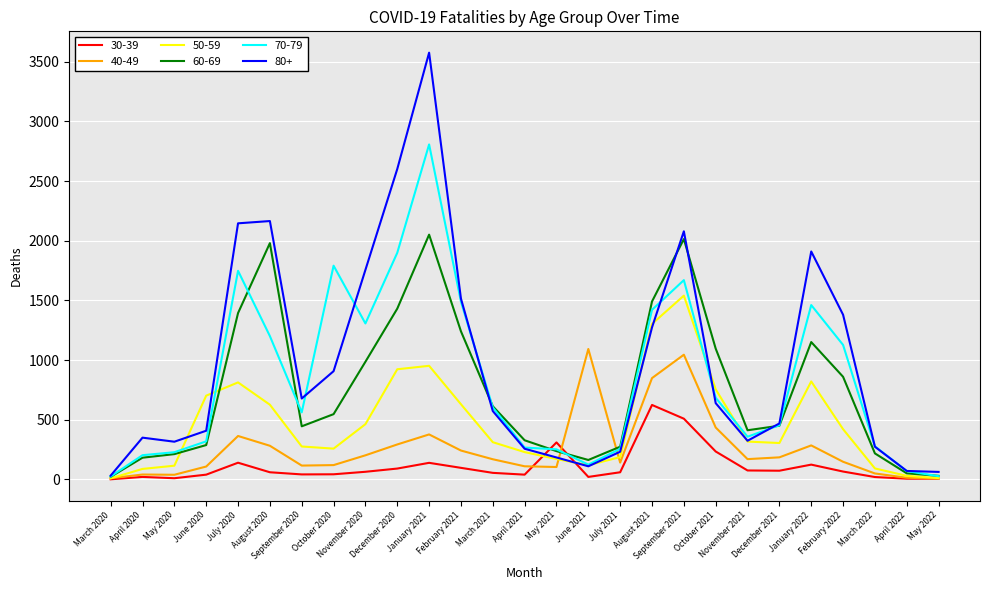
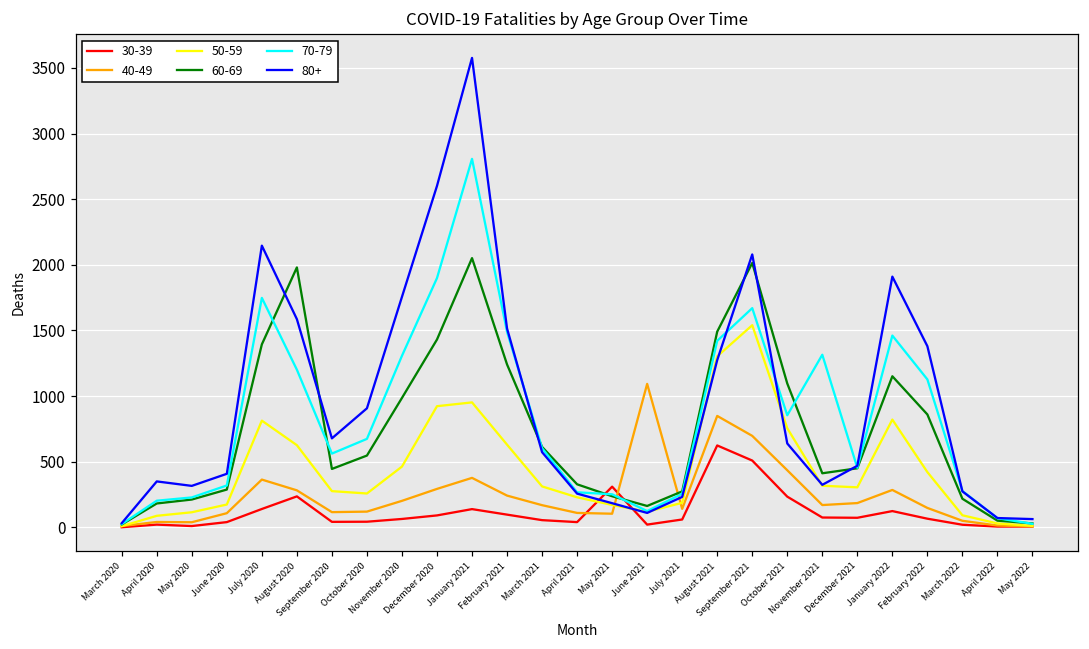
50-59, June 2020: 700 -> 170
30-39, August 2020: 60 -> 240
80+, August 2020: 2170 -> 1590
70-79, October 2020: 1790 -> 670
40-49, September 2021: 1050 -> 700
70-79, October 2021: 680 -> 850
70-79, November 2021: 360 -> 1320
